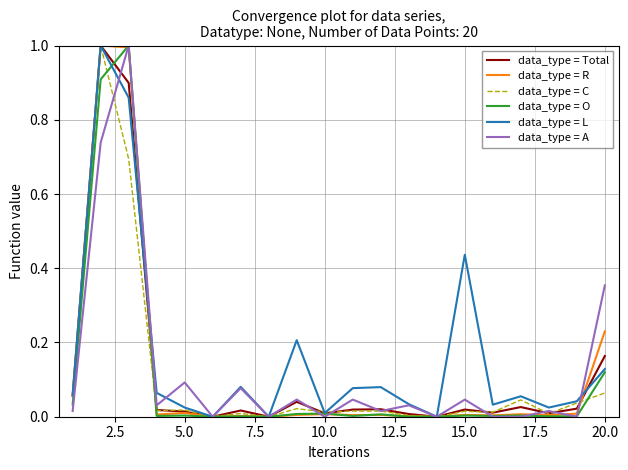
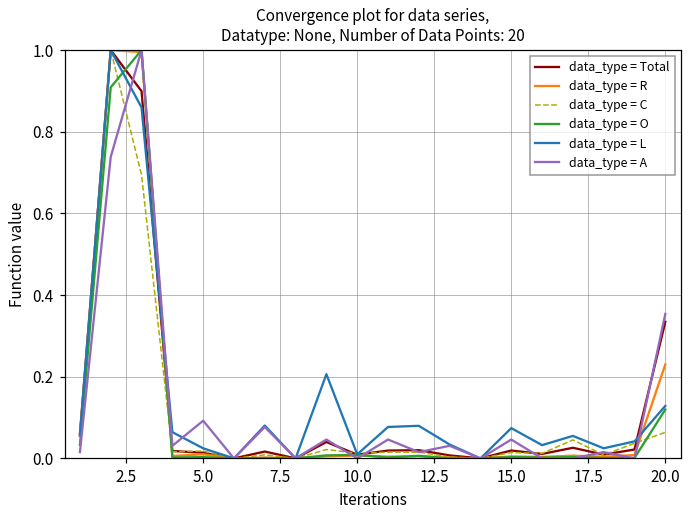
data_type = L, 15.0: 0.44 -> 0.07
data_type = Total, 20.0: 0.16 -> 0.33
